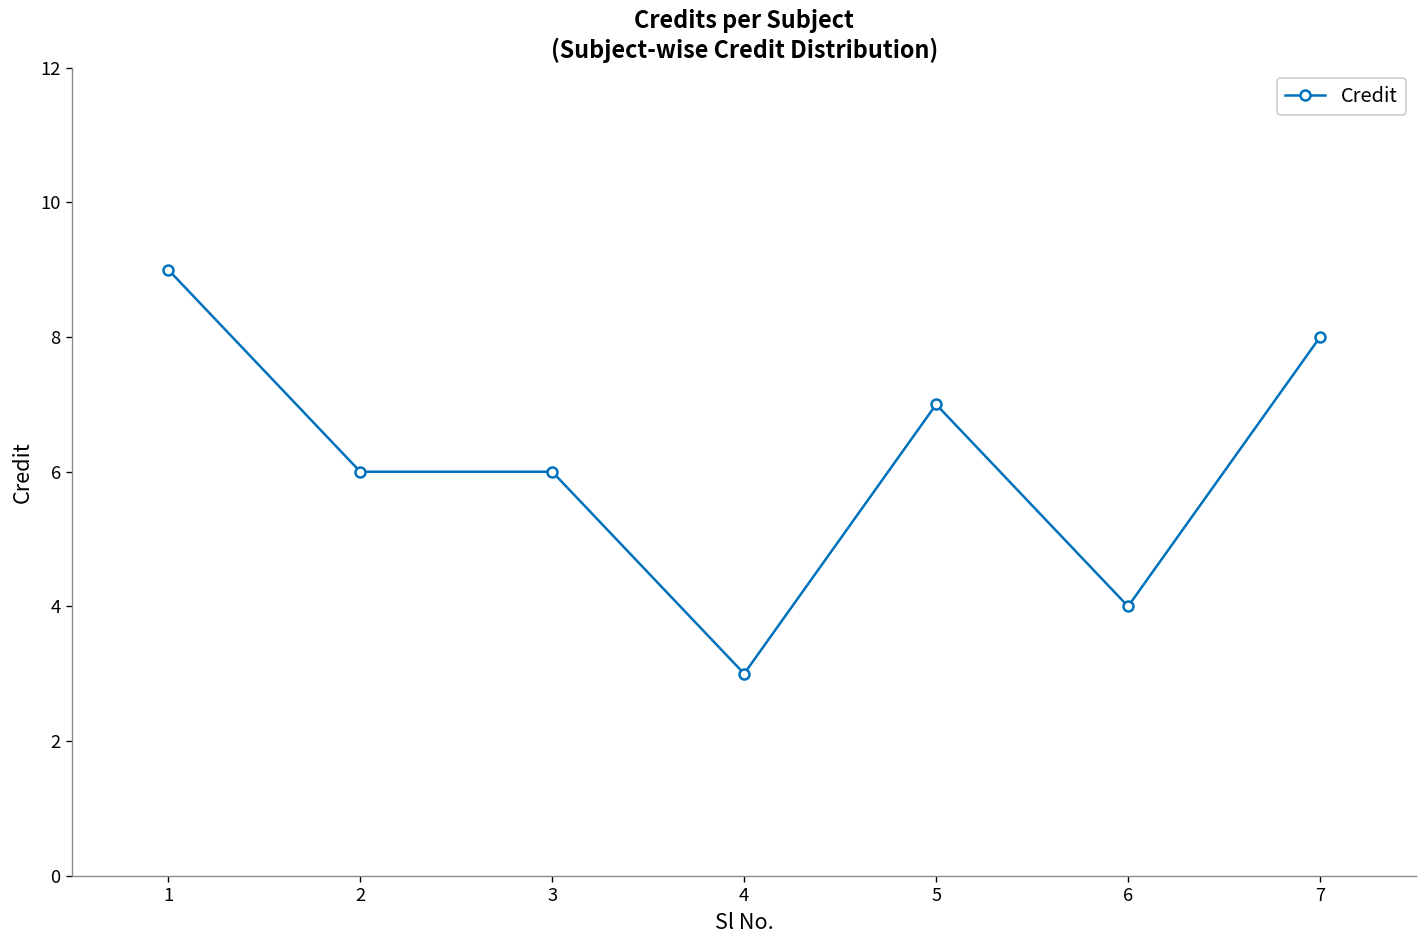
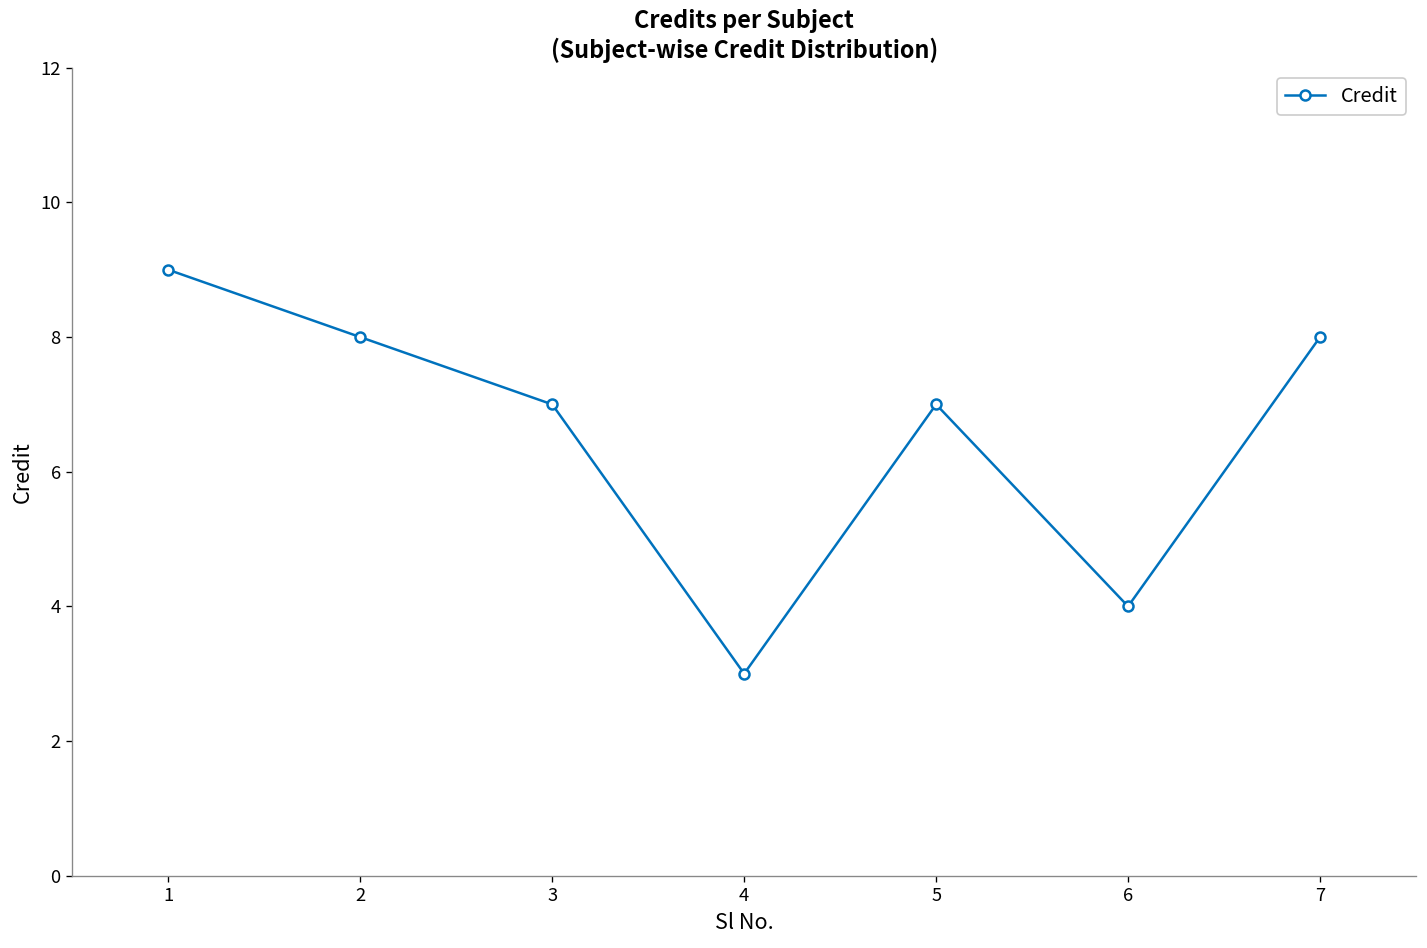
2: 6 -> 8
3: 6 -> 7
